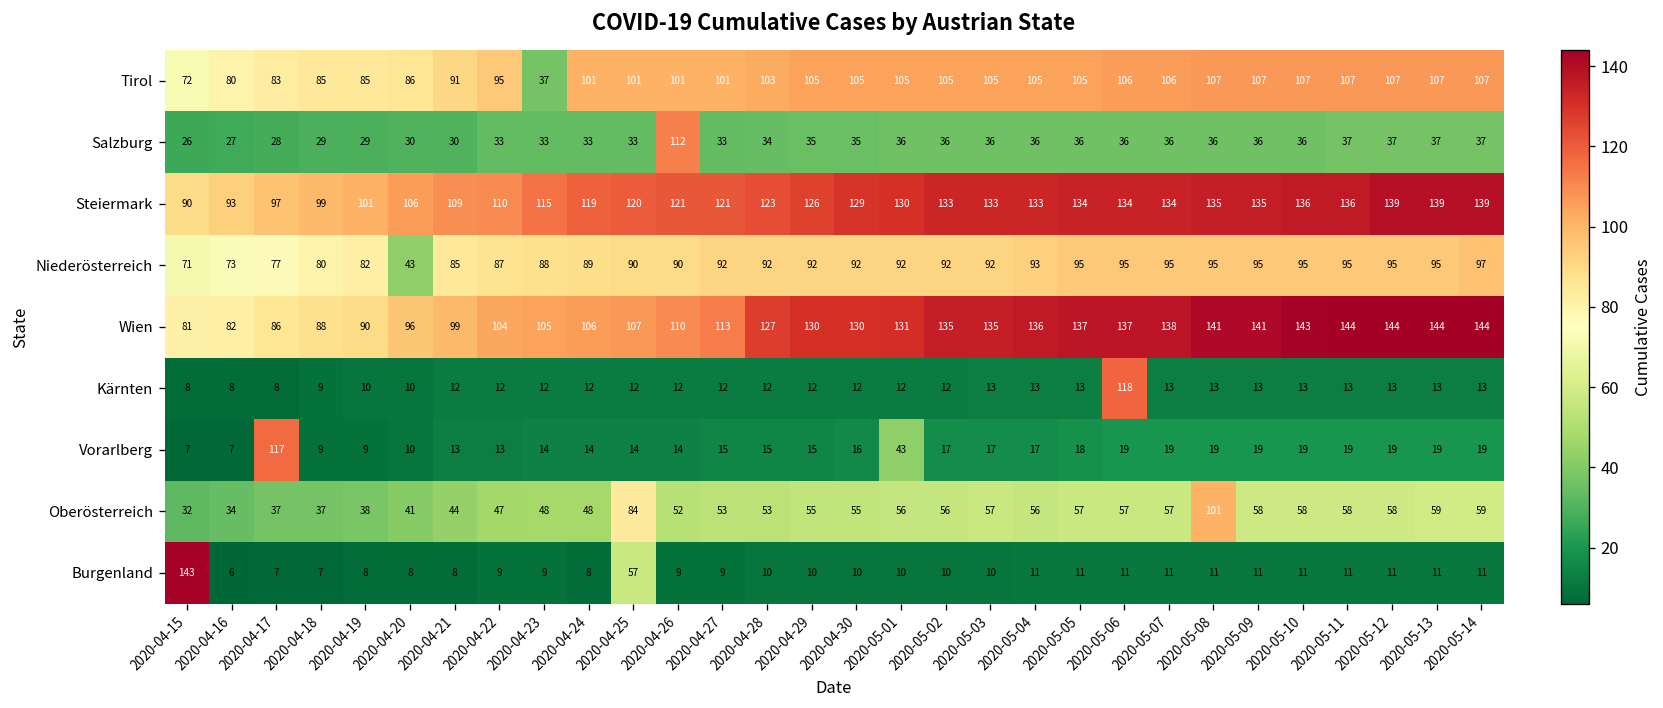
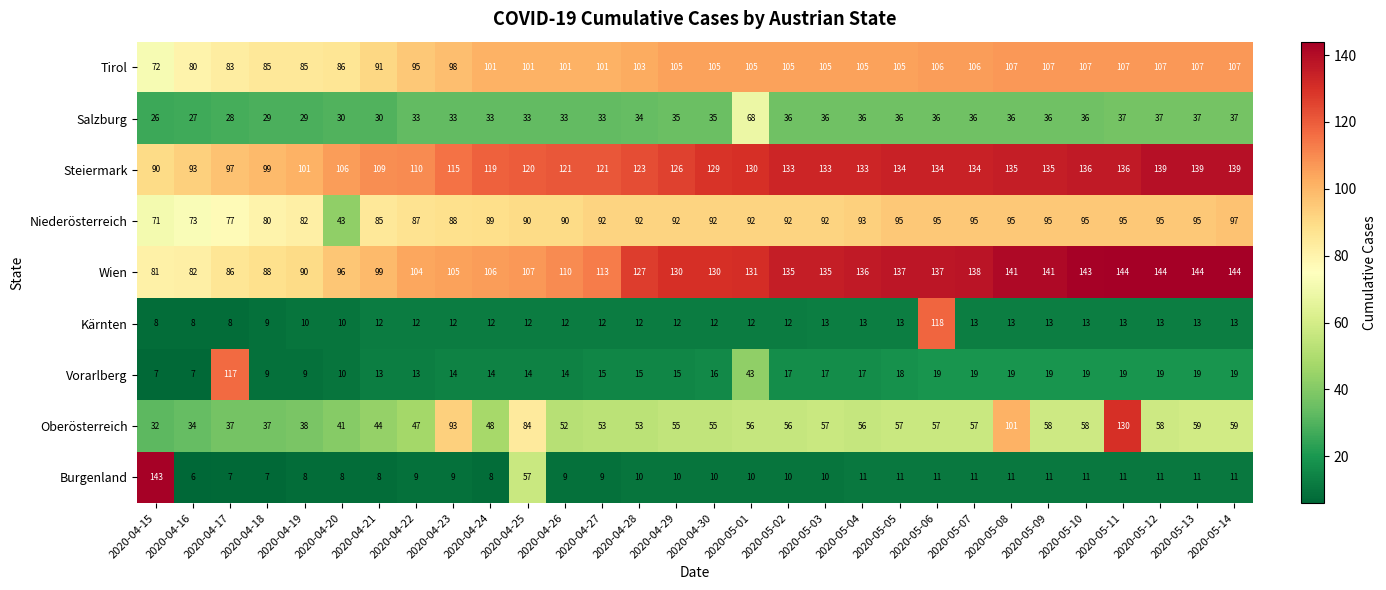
Tirol, 2020-04-23: 37 -> 98
Salzburg, 2020-04-26: 112 -> 33
Salzburg, 2020-05-01: 36 -> 68
Oberösterreich, 2020-04-23: 48 -> 93
Oberösterreich, 2020-05-11: 58 -> 130
